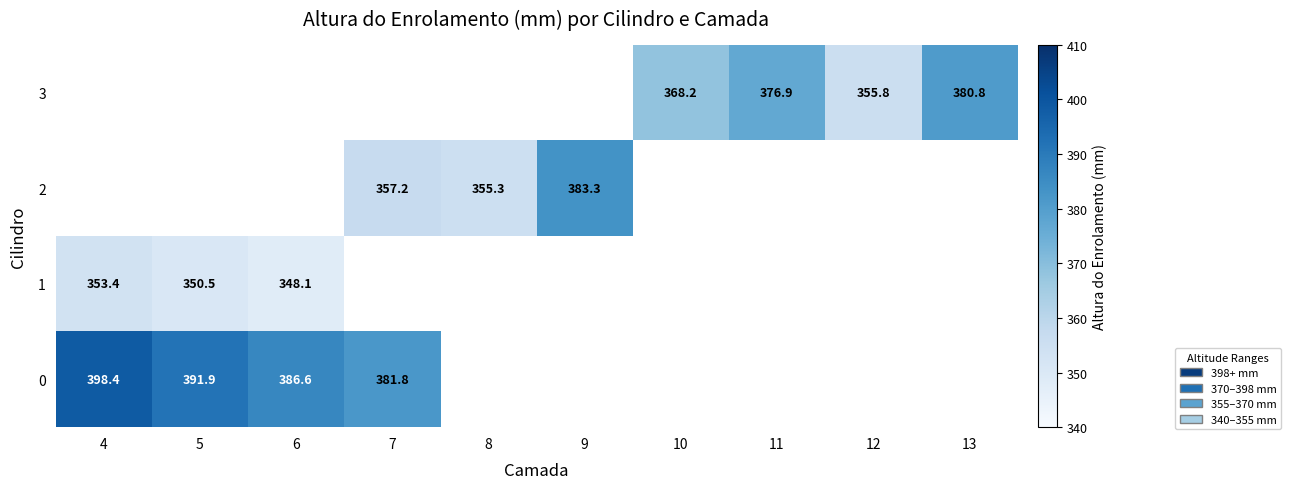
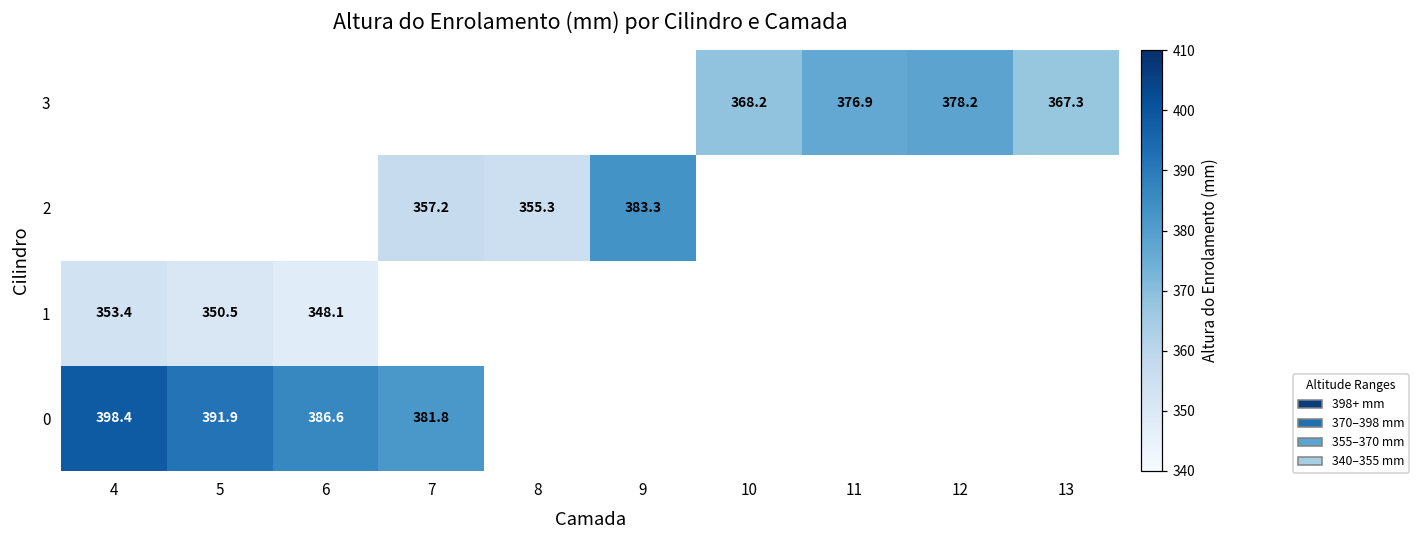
3, 12: 355.8 -> 378.2
3, 13: 380.8 -> 367.3
